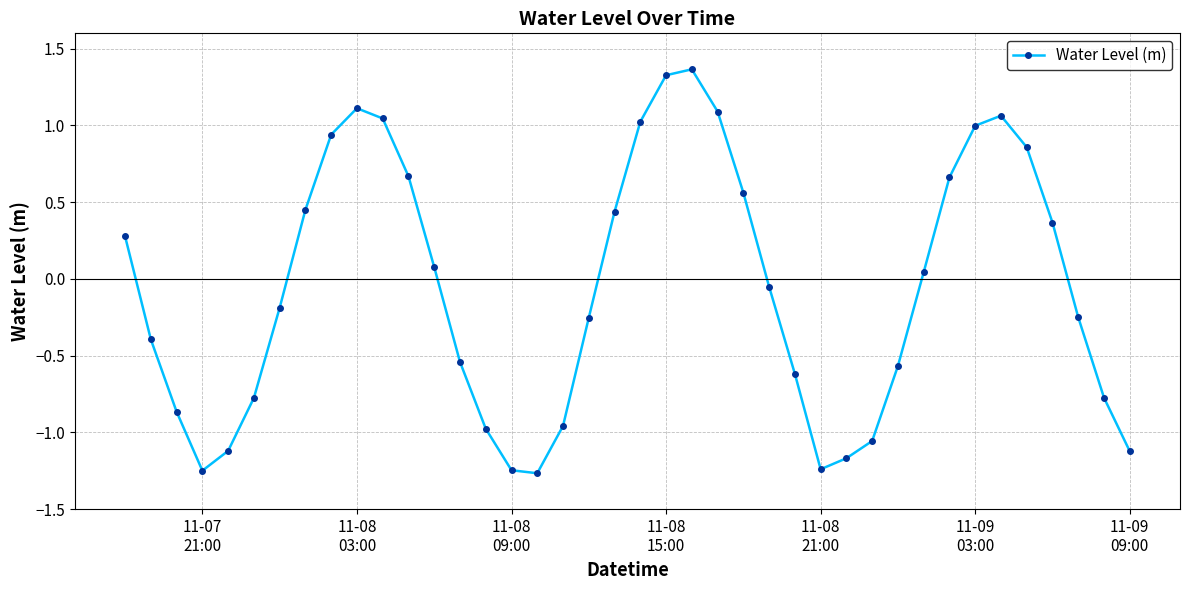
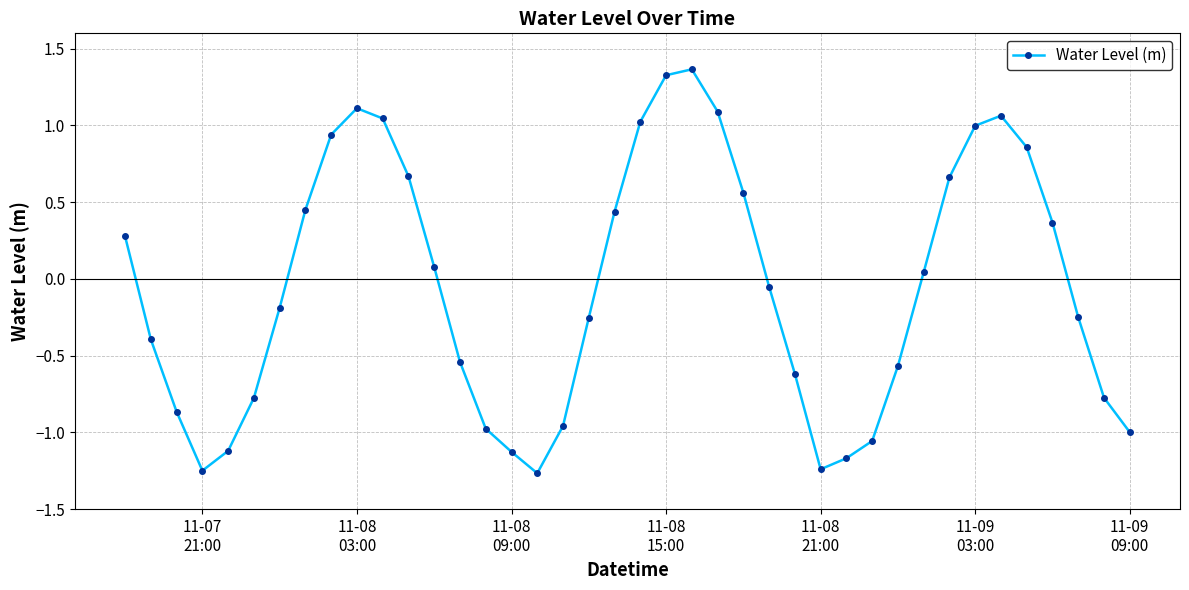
11-08 09:00: -1.25 -> -1.13
11-09 09:00: -1.12 -> -1.00
